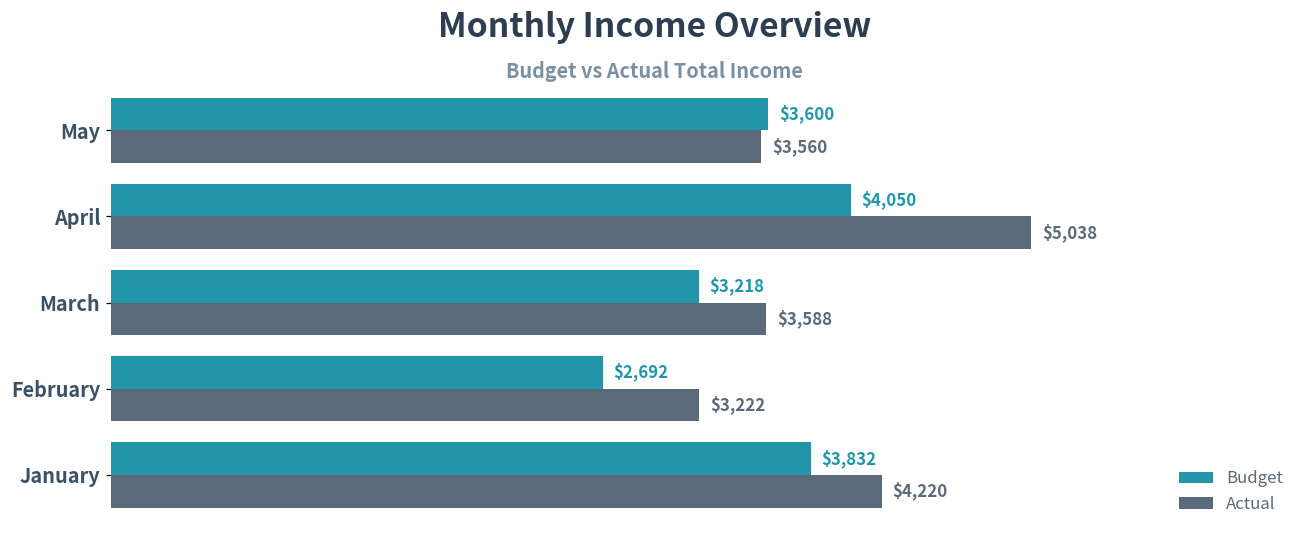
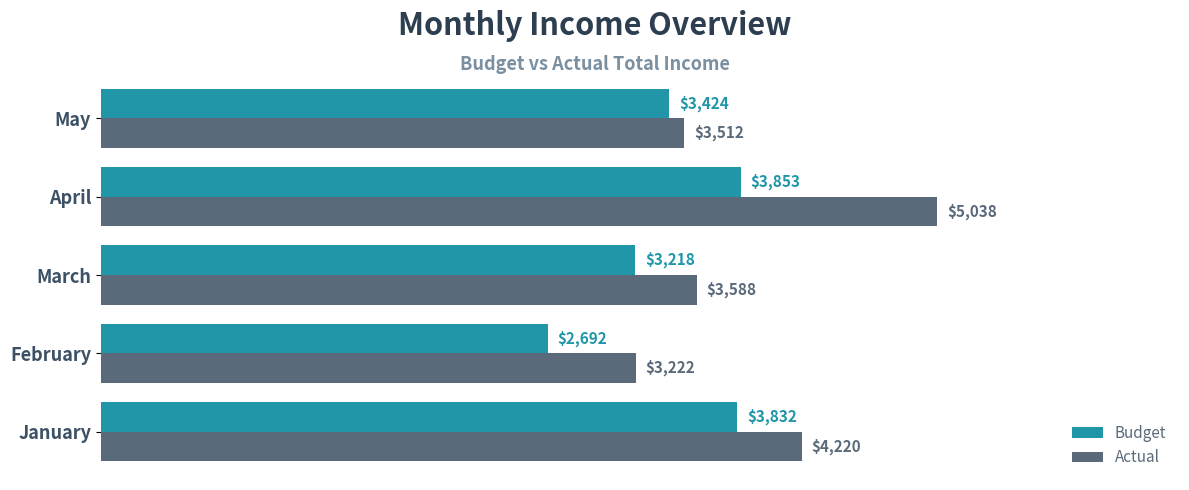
Budget, May: $3,600 -> $3,424
Actual, May: $3,560 -> $3,512
Budget, April: $4,050 -> $3,853
